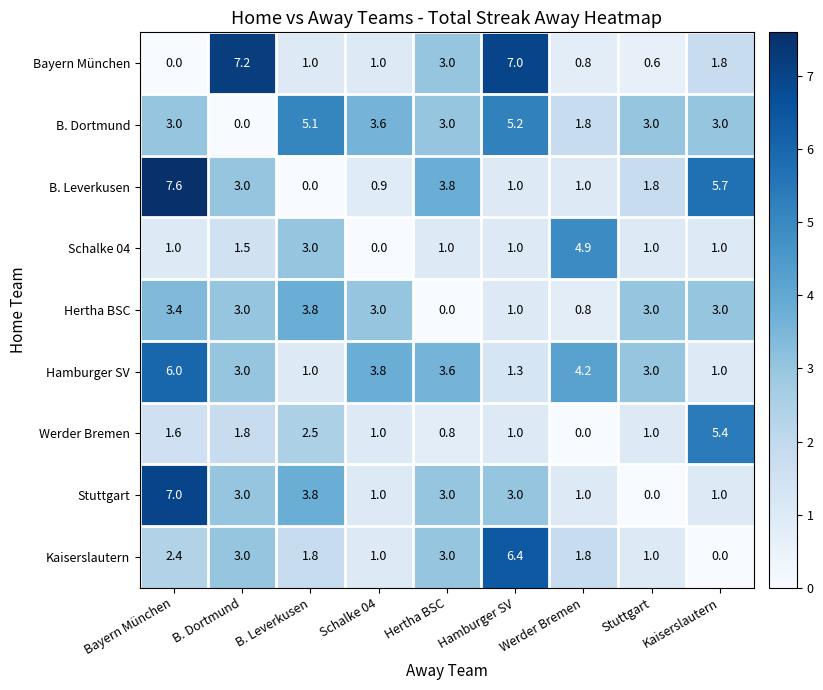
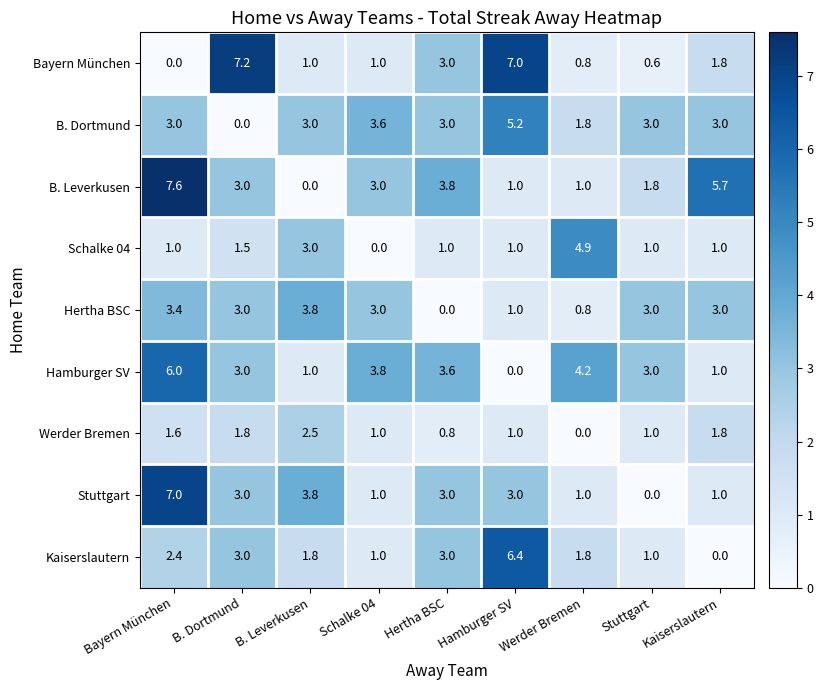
B. Dortmund, B. Leverkusen: 5.1 -> 3.0
B. Leverkusen, Schalke 04: 0.9 -> 3.0
Hamburger SV, Hamburger SV: 1.3 -> 0.0
Werder Bremen, Kaiserslautern: 5.4 -> 1.8
